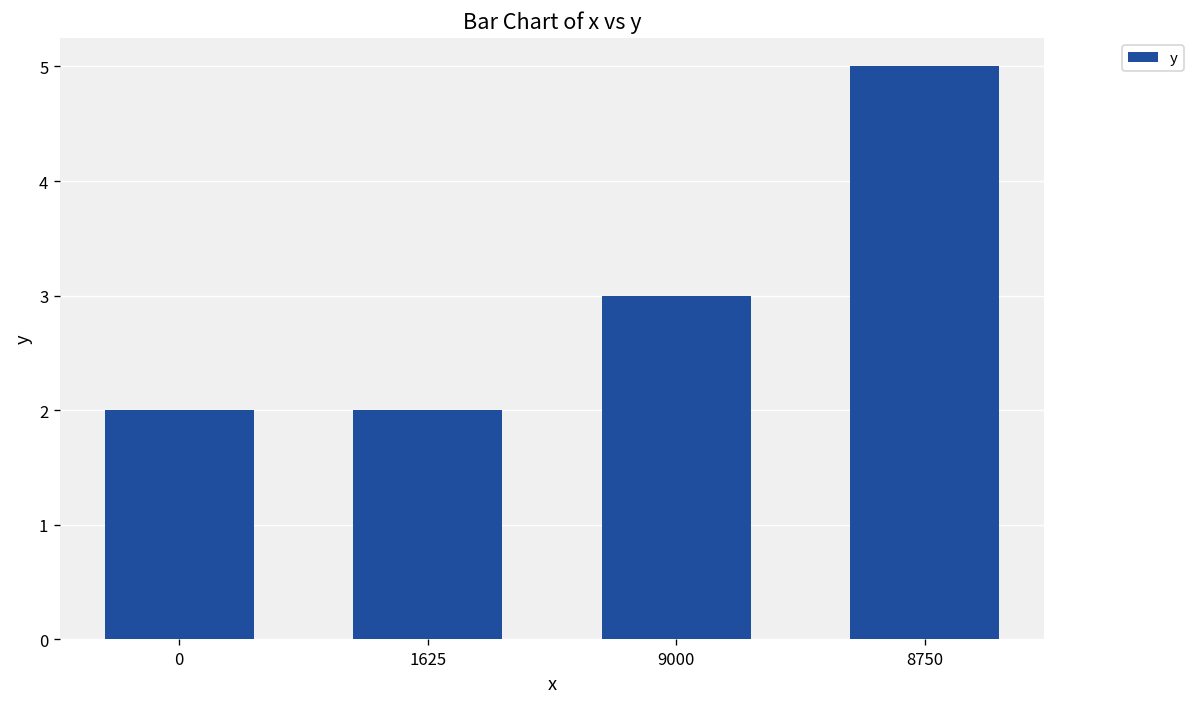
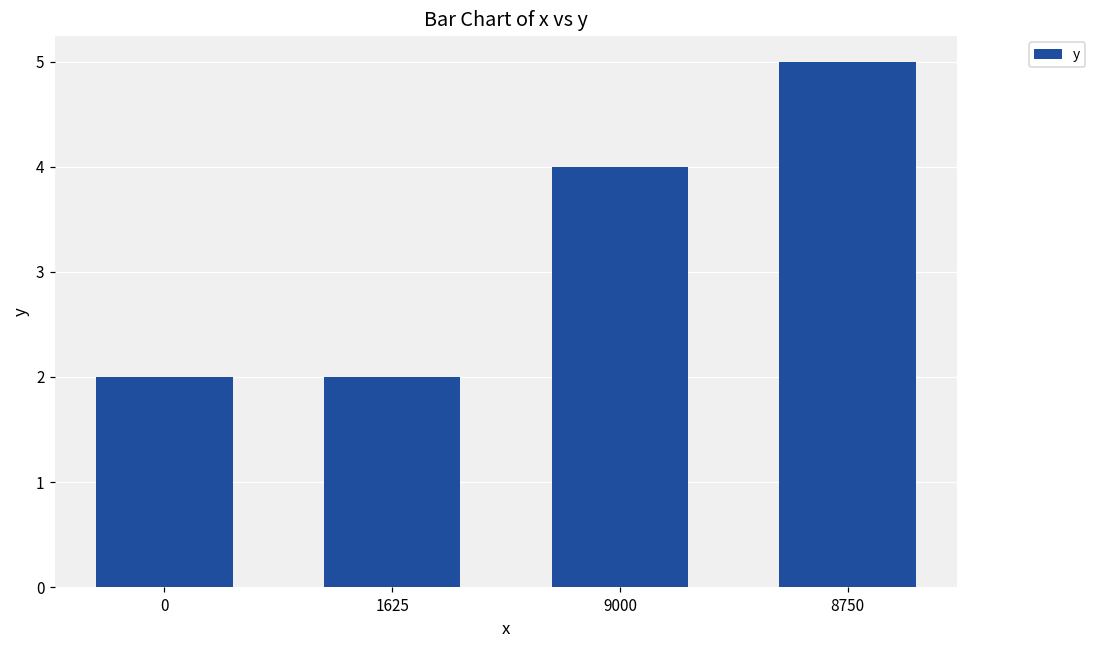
9000: 3 -> 4
